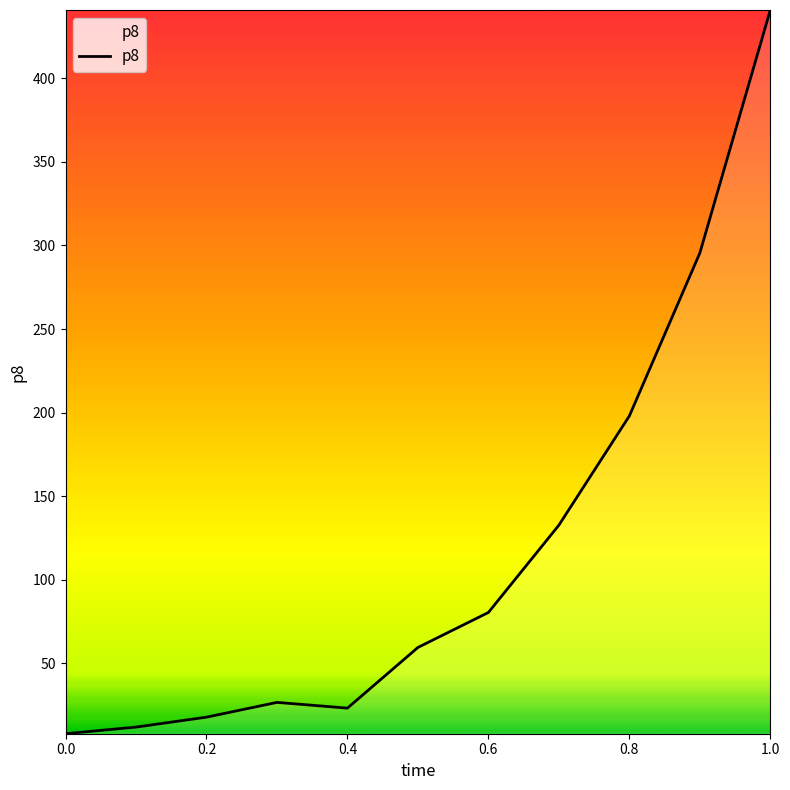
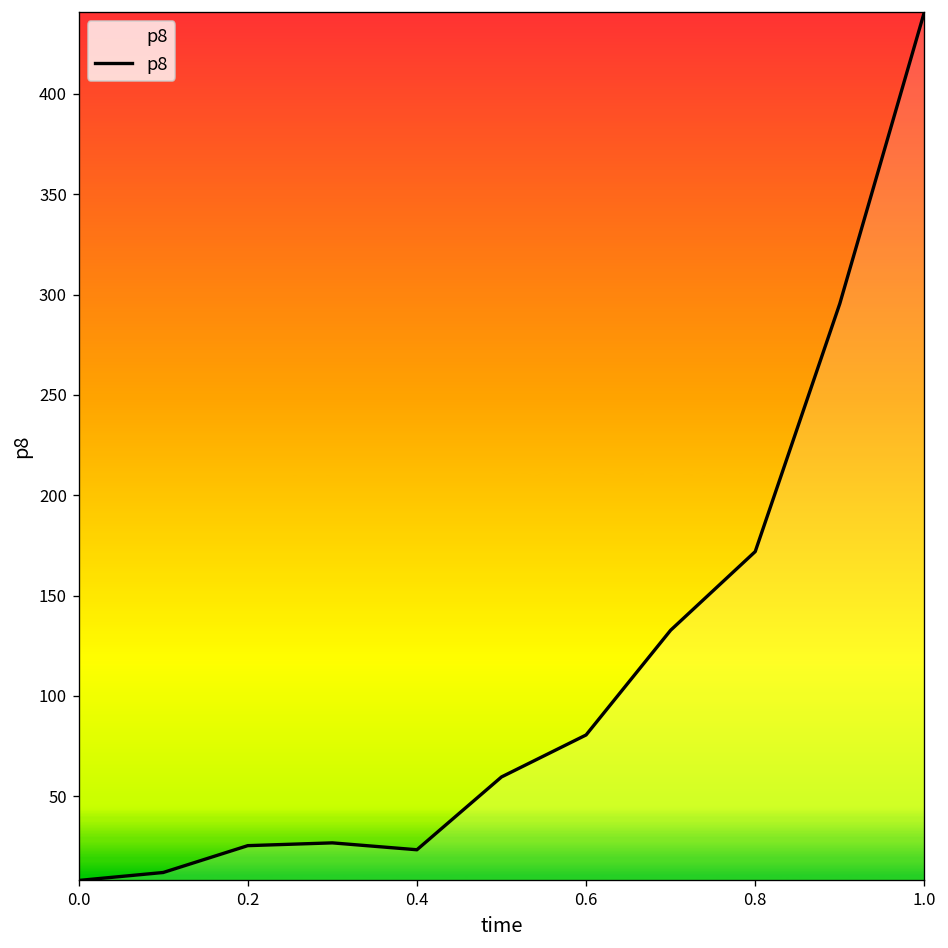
0.2: 18 -> 25
0.8: 198 -> 172
